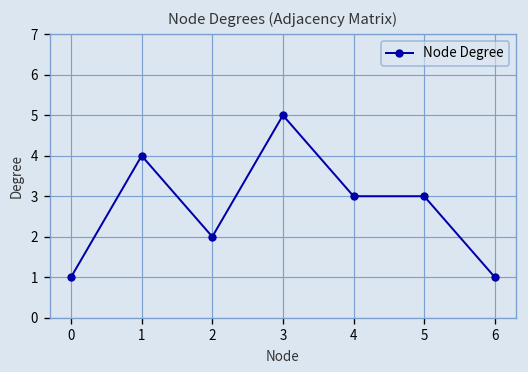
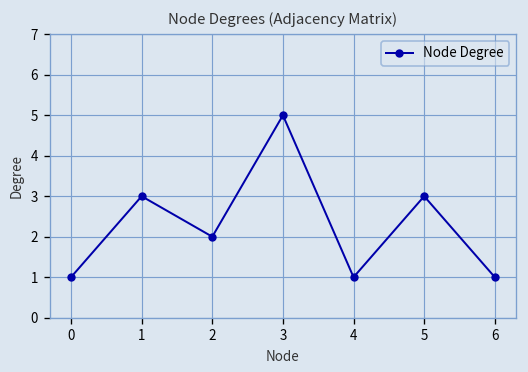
1: 4 -> 3
4: 3 -> 1
